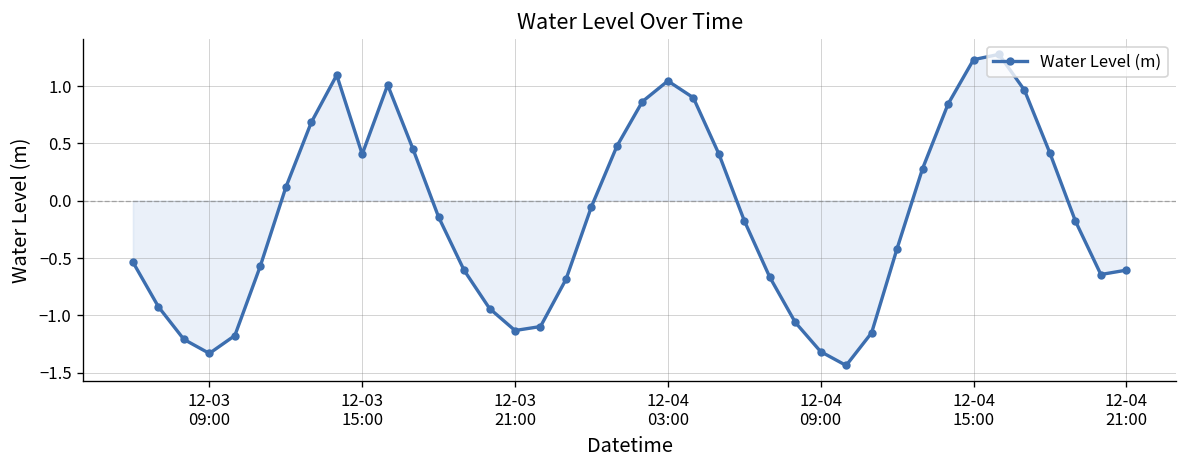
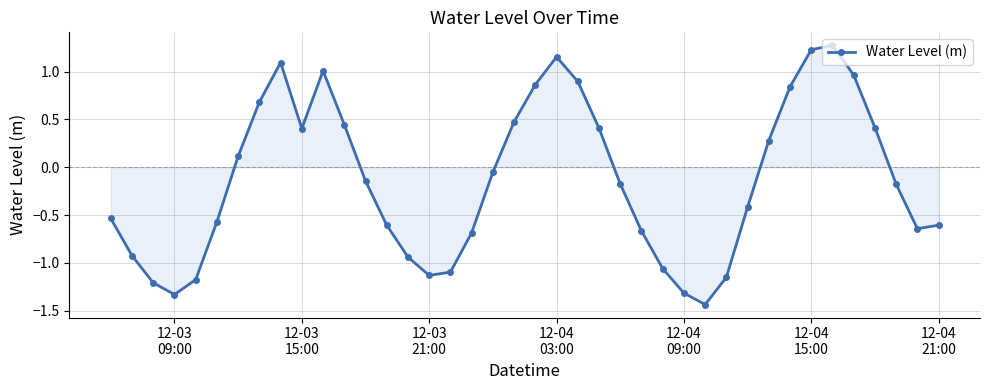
Water Level (m), 12-04 03:00: 1.0 -> 1.2
